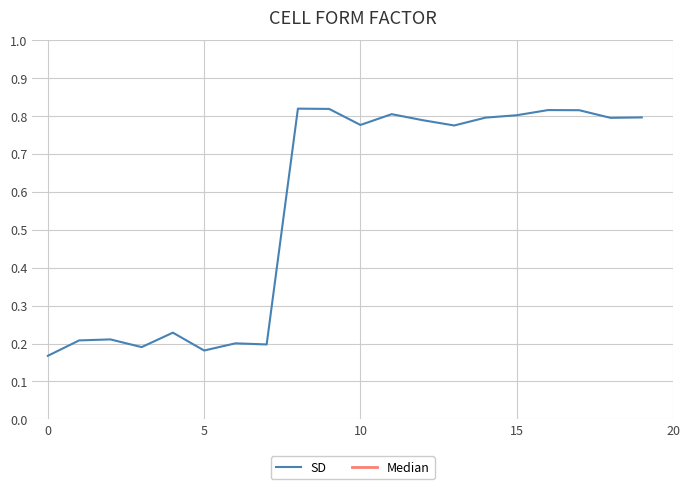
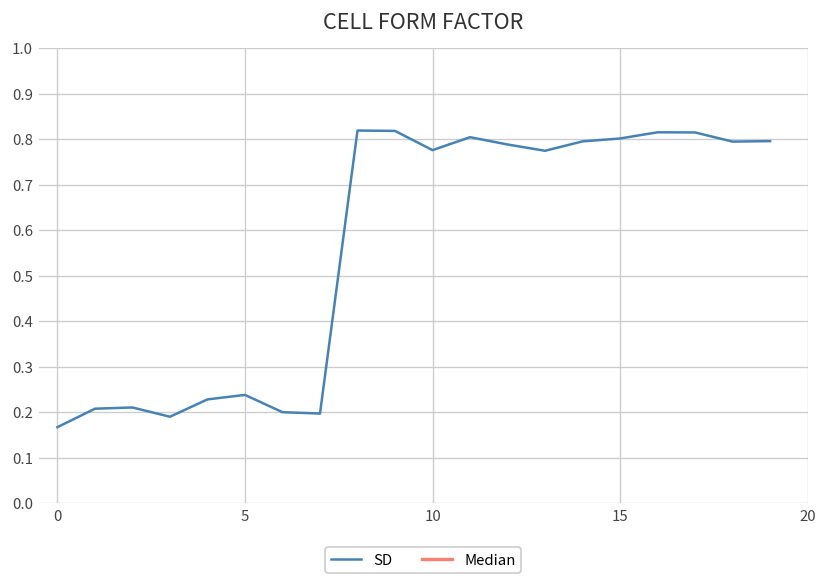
5: 0.18 -> 0.24
